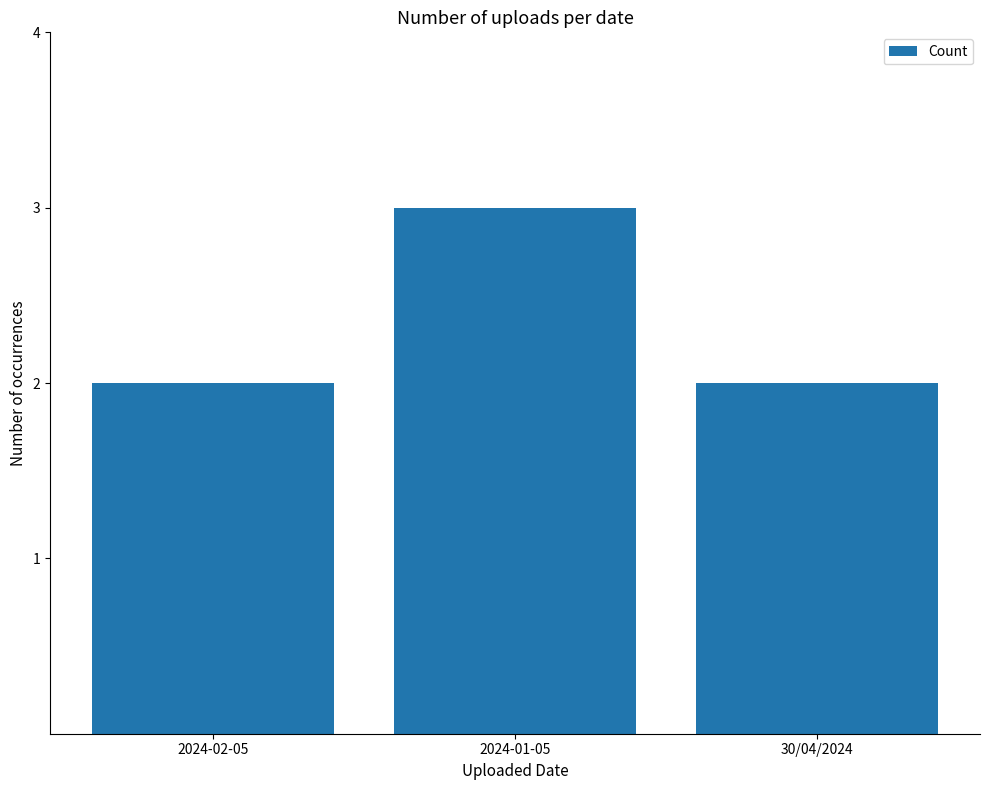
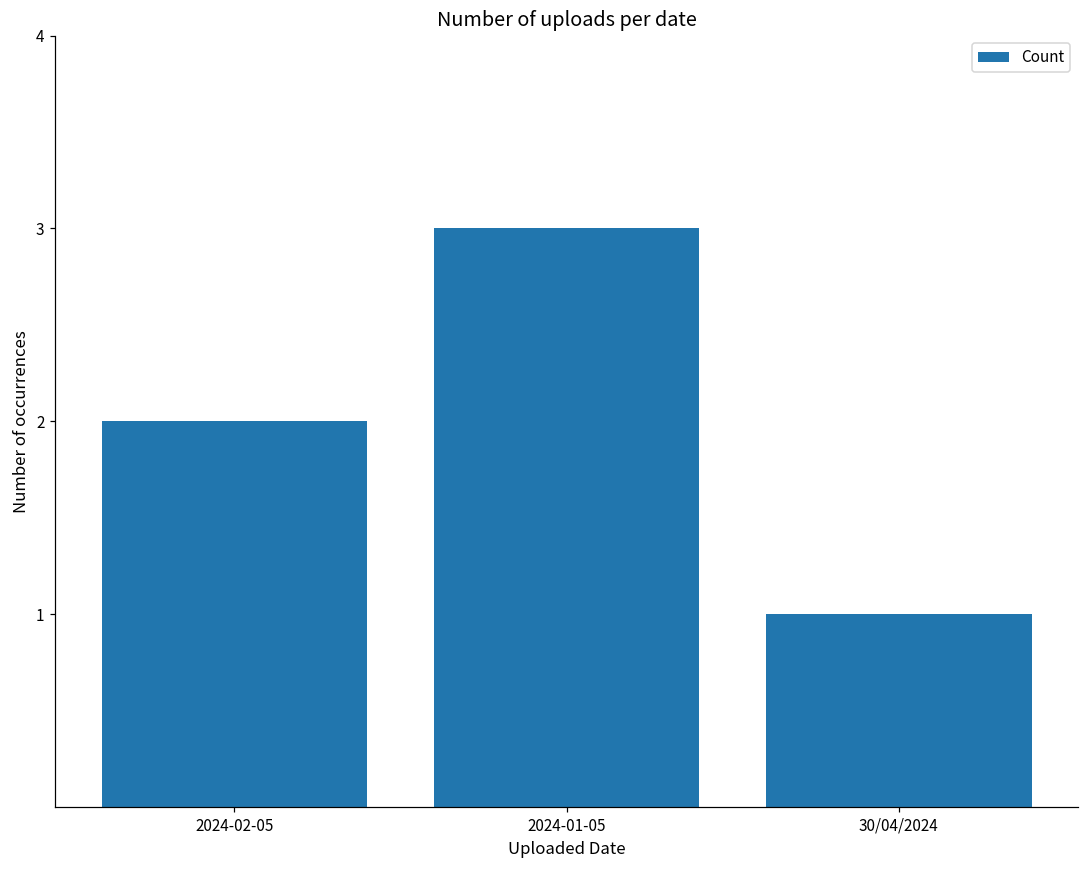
30/04/2024: 2 -> 1
